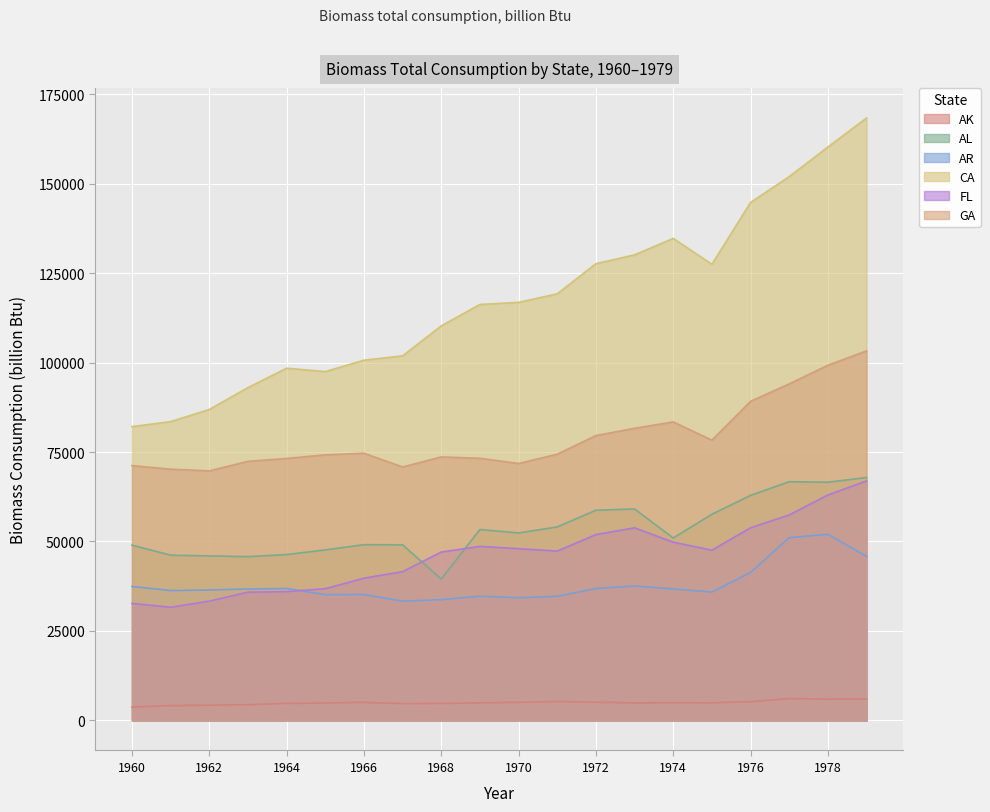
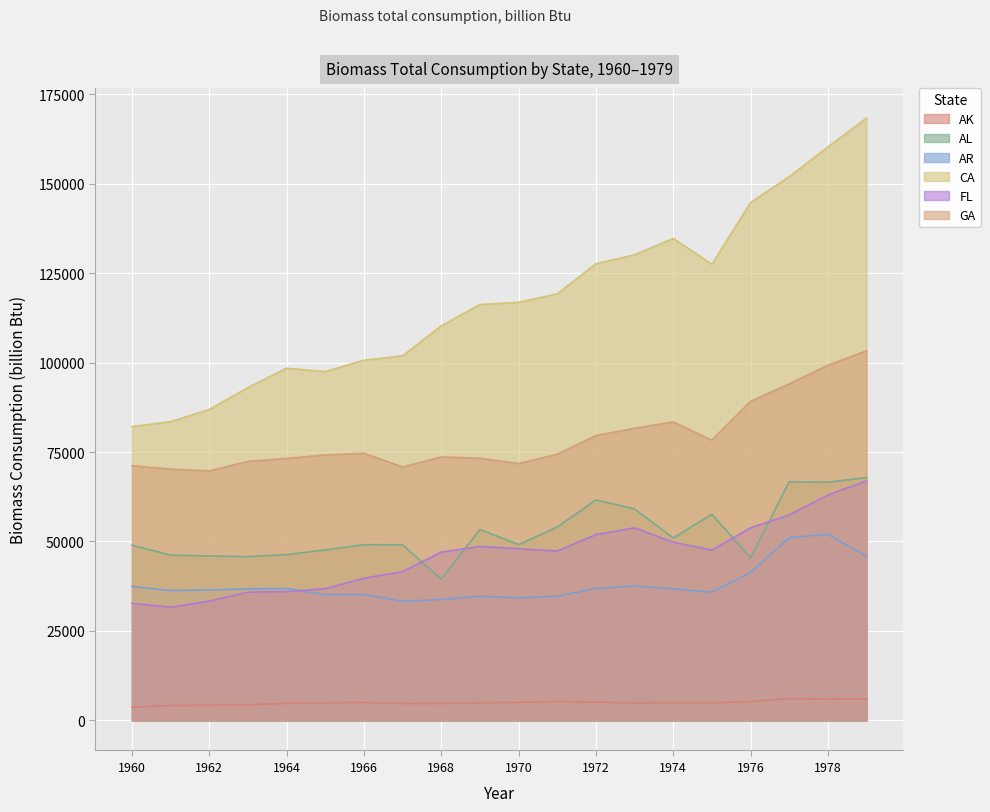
AL, 1970: 52000 -> 49000
AL, 1972: 59000 -> 62000
AL, 1976: 63000 -> 45000
